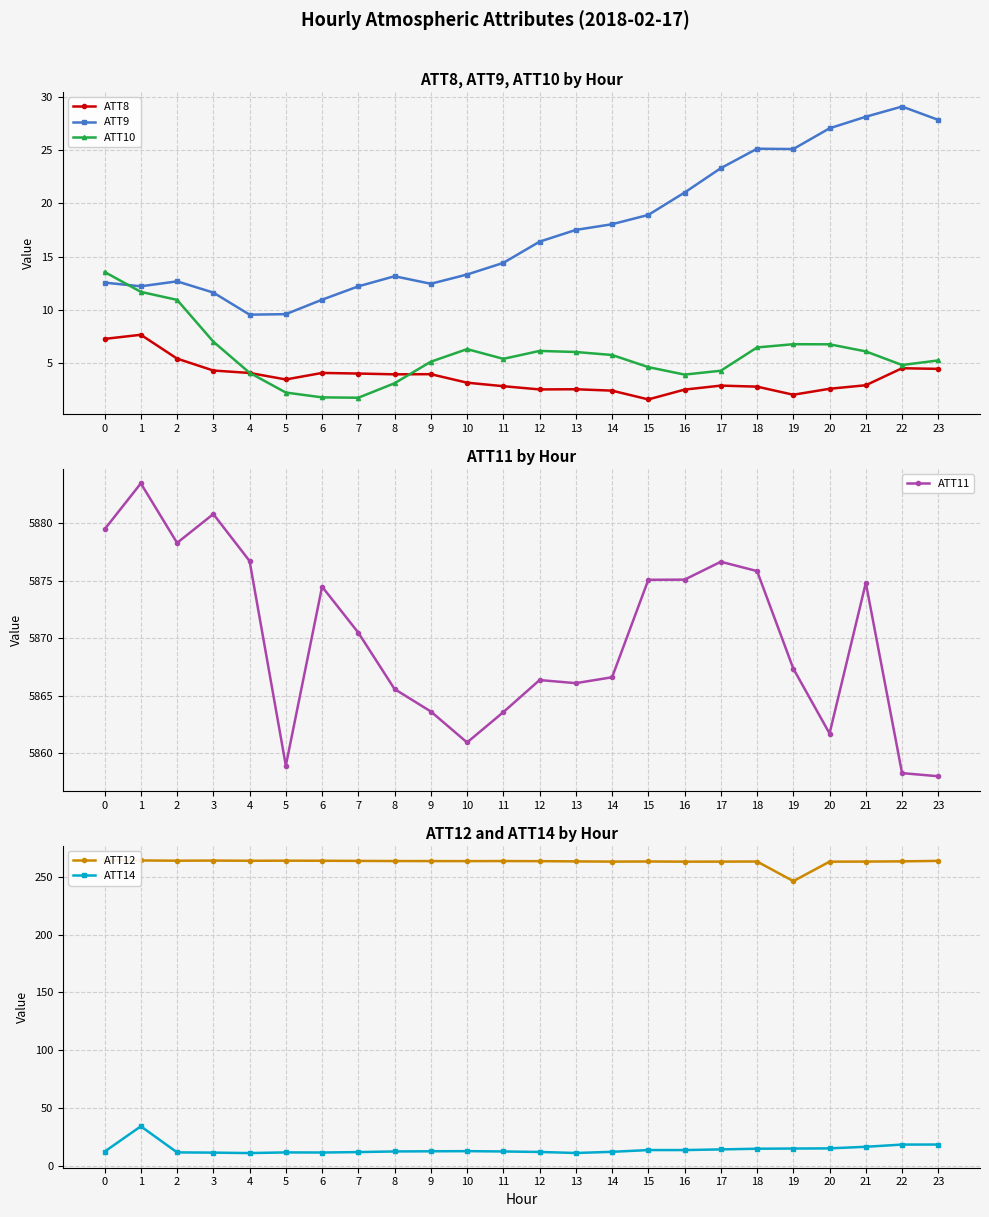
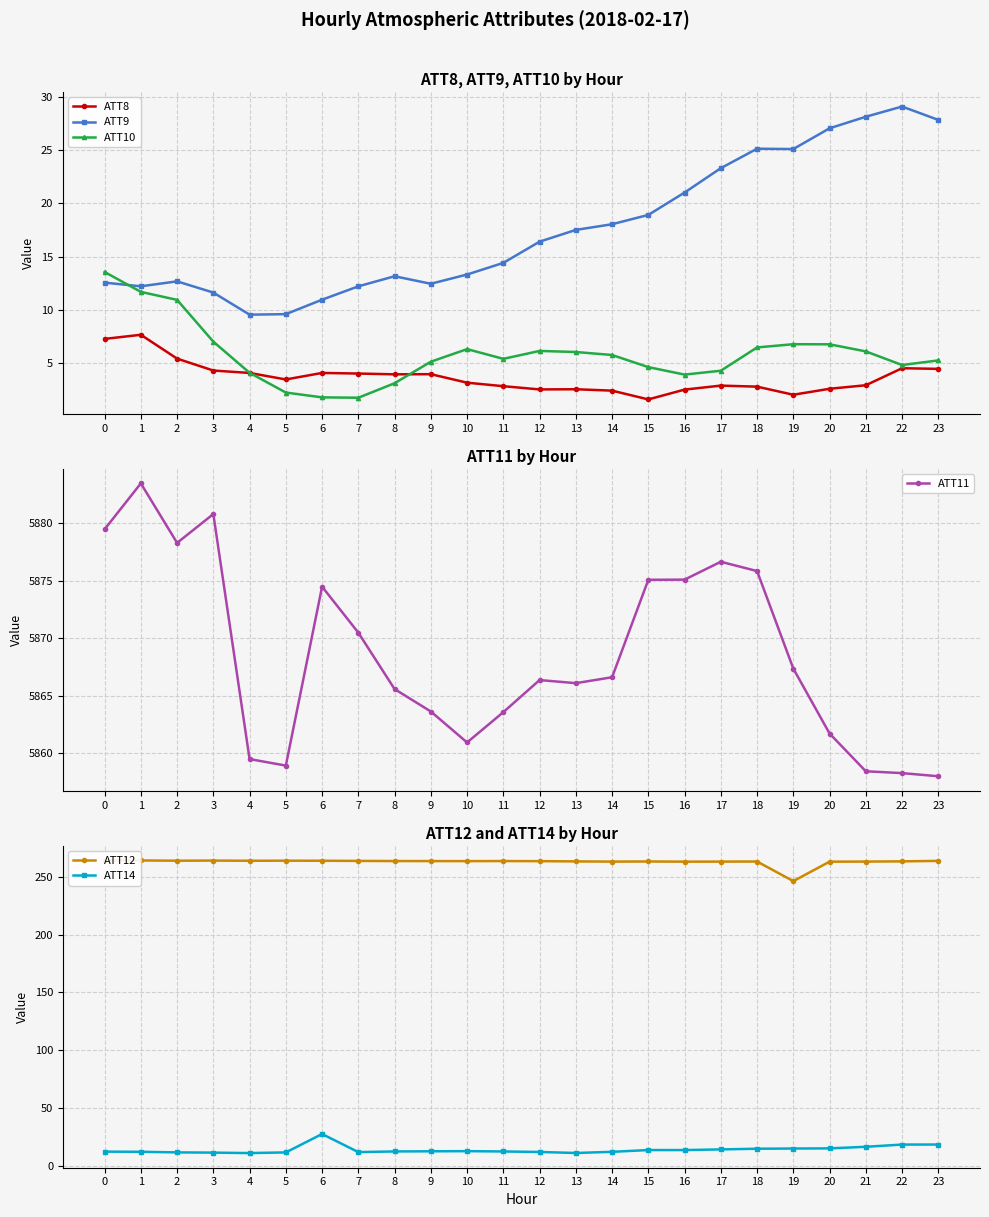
ATT11 by Hour, 4: 5876.7 -> 5859.5
ATT11 by Hour, 21: 5874.8 -> 5858.4
ATT12 and ATT14 by Hour, ATT14, 1: 34 -> 12
ATT12 and ATT14 by Hour, ATT14, 6: 11 -> 27
